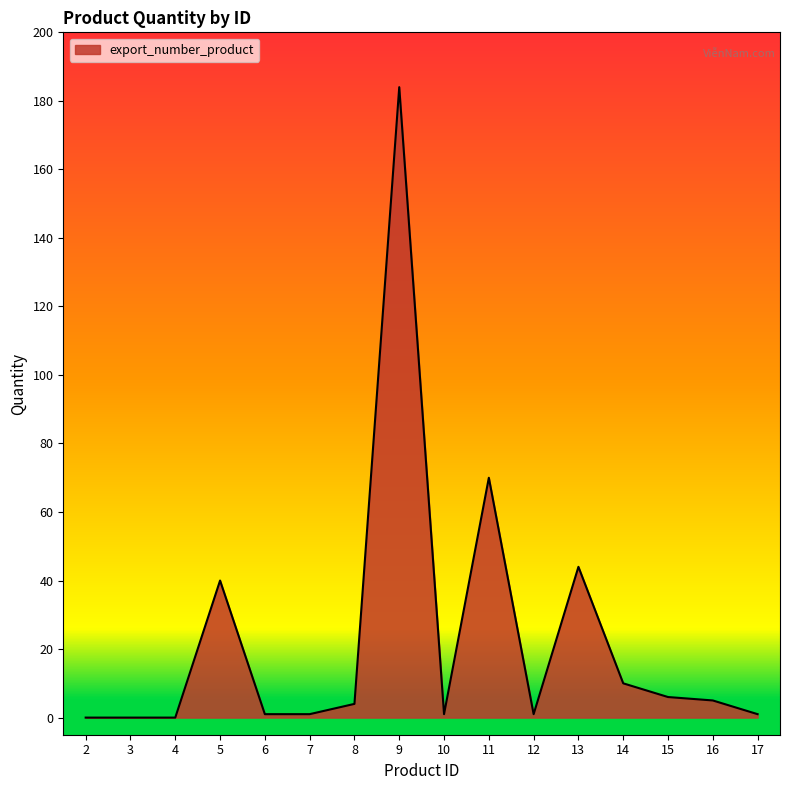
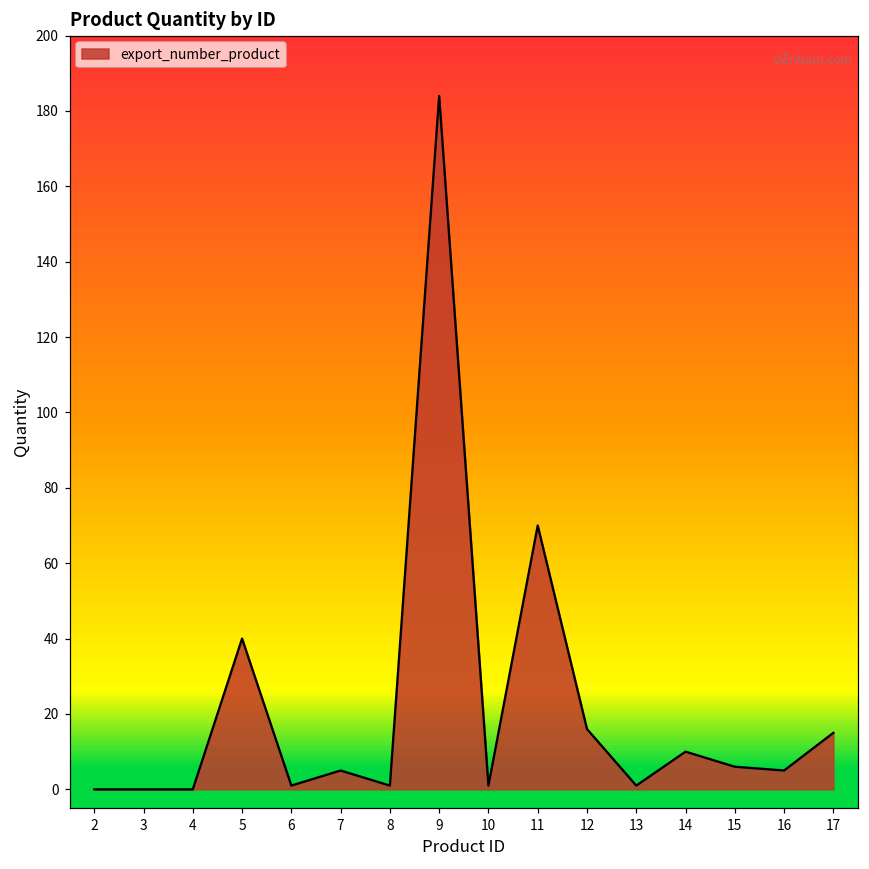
7: 1 -> 5
8: 4 -> 1
12: 1 -> 16
13: 44 -> 1
17: 1 -> 15
